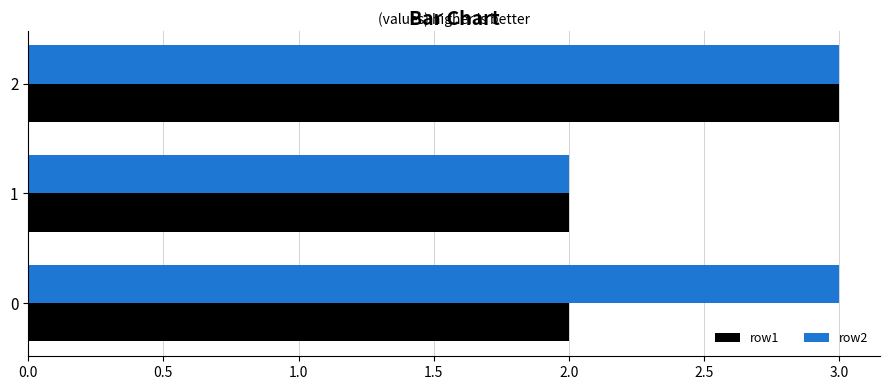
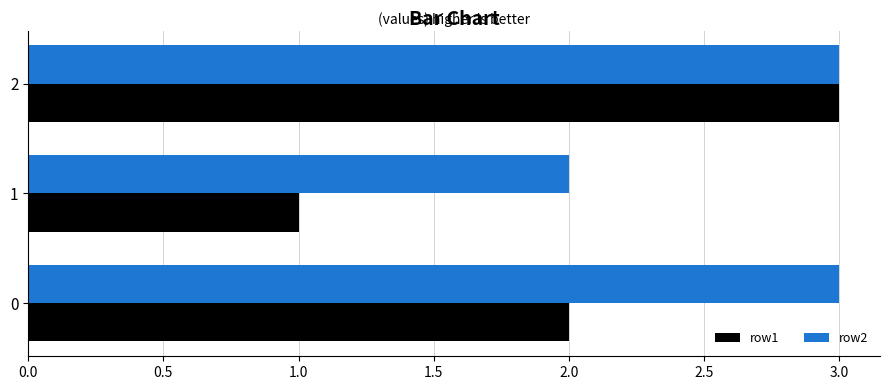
row1, 1: 2 -> 1
